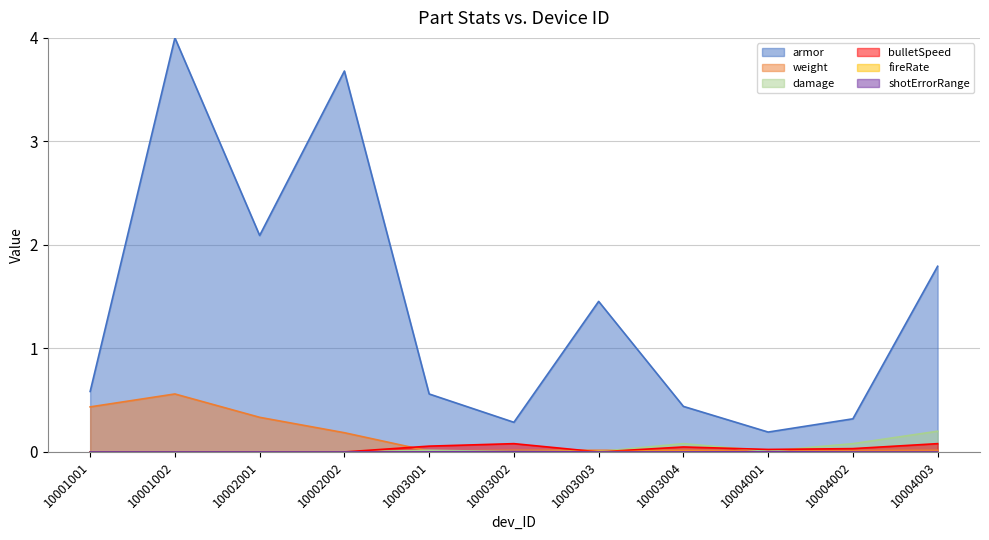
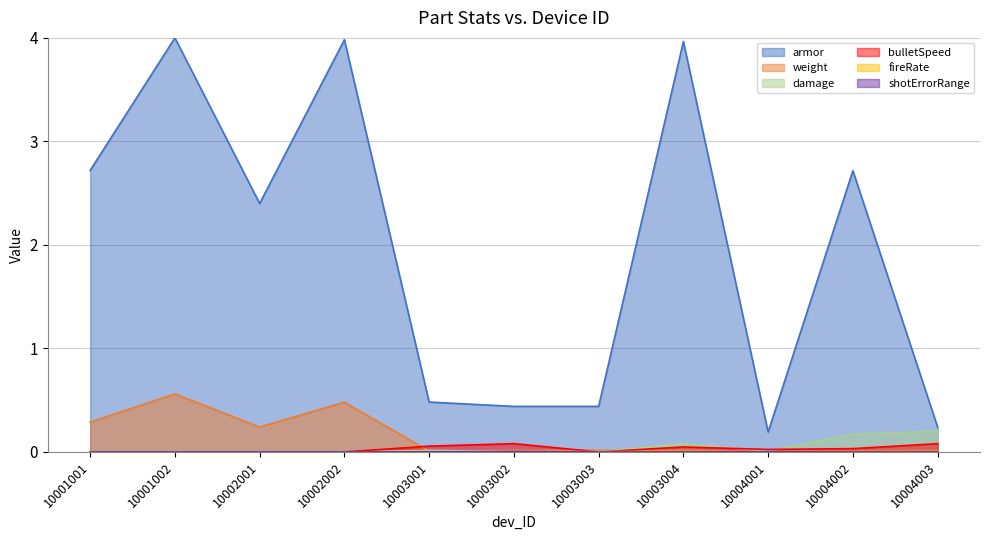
armor, 10001001: 0.58 -> 2.72
weight, 10001001: 0.44 -> 0.29
armor, 10002001: 2.09 -> 2.40
weight, 10002001: 0.33 -> 0.24
armor, 10002002: 3.68 -> 3.98
weight, 10002002: 0.19 -> 0.48
armor, 10003001: 0.56 -> 0.48
armor, 10003002: 0.29 -> 0.44
armor, 10003003: 1.45 -> 0.44
armor, 10003004: 0.44 -> 3.96
armor, 10004002: 0.32 -> 2.72
damage, 10004002: 0.08 -> 0.17
armor, 10004003: 1.79 -> 0.24
